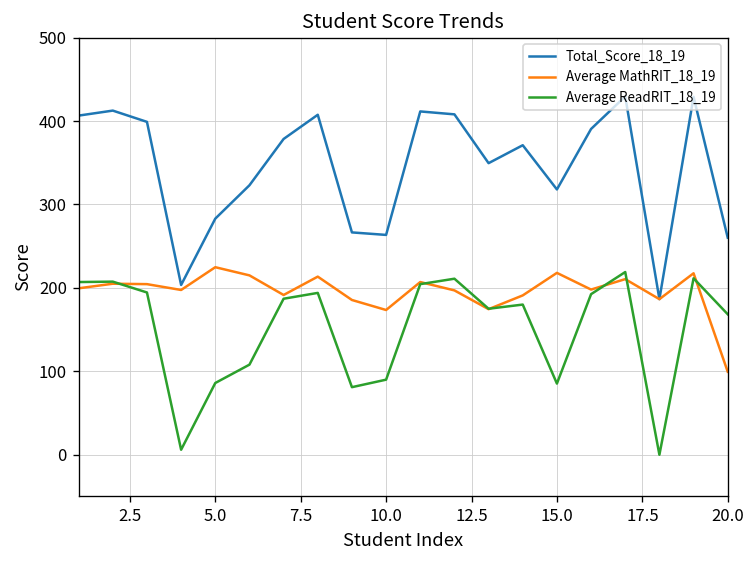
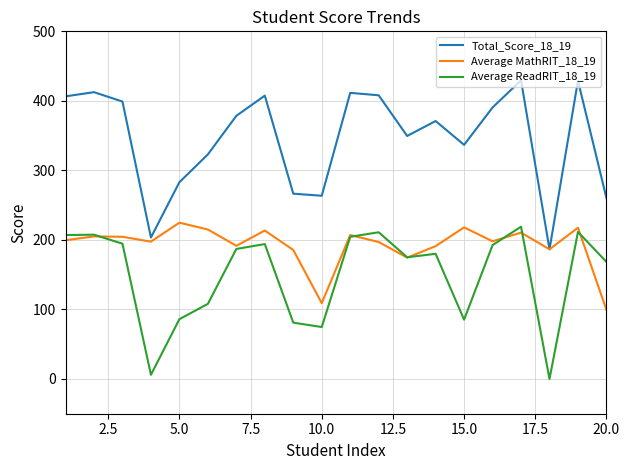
Average MathRIT_18_19, 10.0: 170 -> 110
Average ReadRIT_18_19, 10.0: 90 -> 70
Total_Score_18_19, 15.0: 320 -> 340
